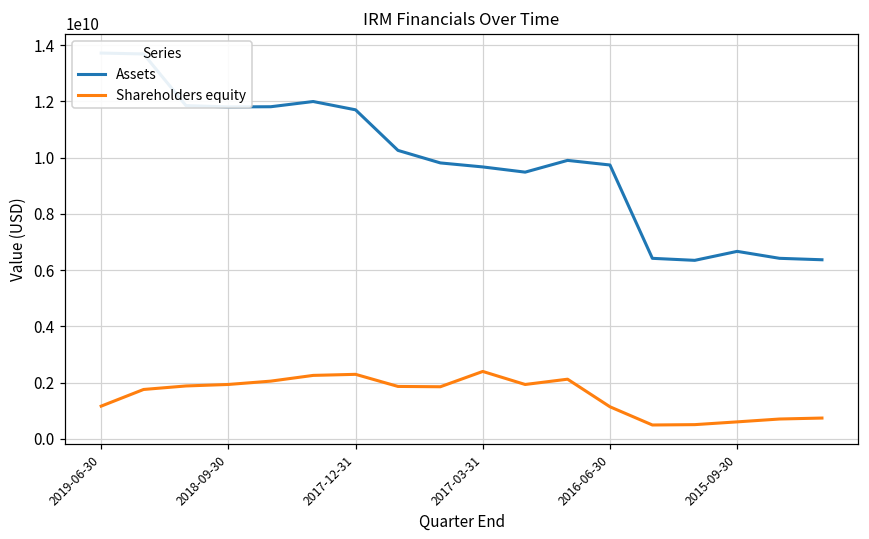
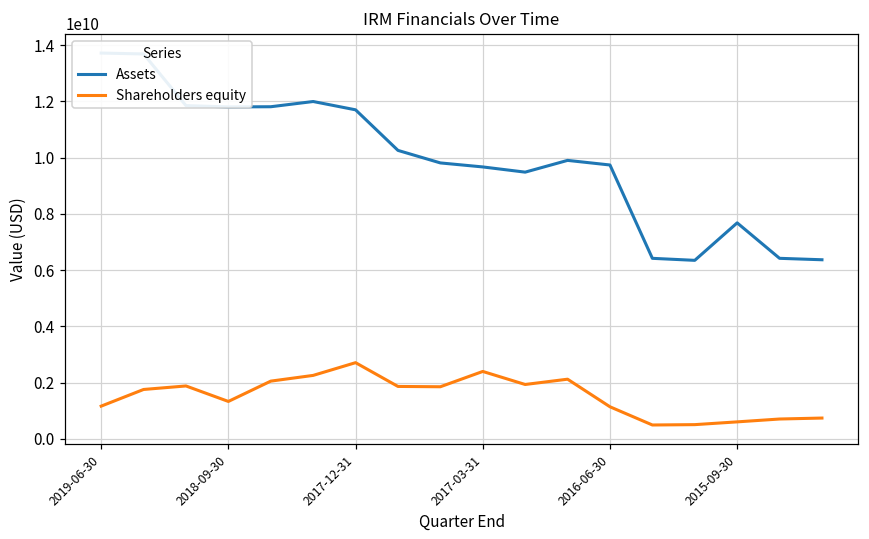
Shareholders equity, 2018-09-30: 1900000000 -> 1300000000
Shareholders equity, 2017-12-31: 2300000000 -> 2700000000
Assets, 2015-09-30: 6700000000 -> 7700000000
